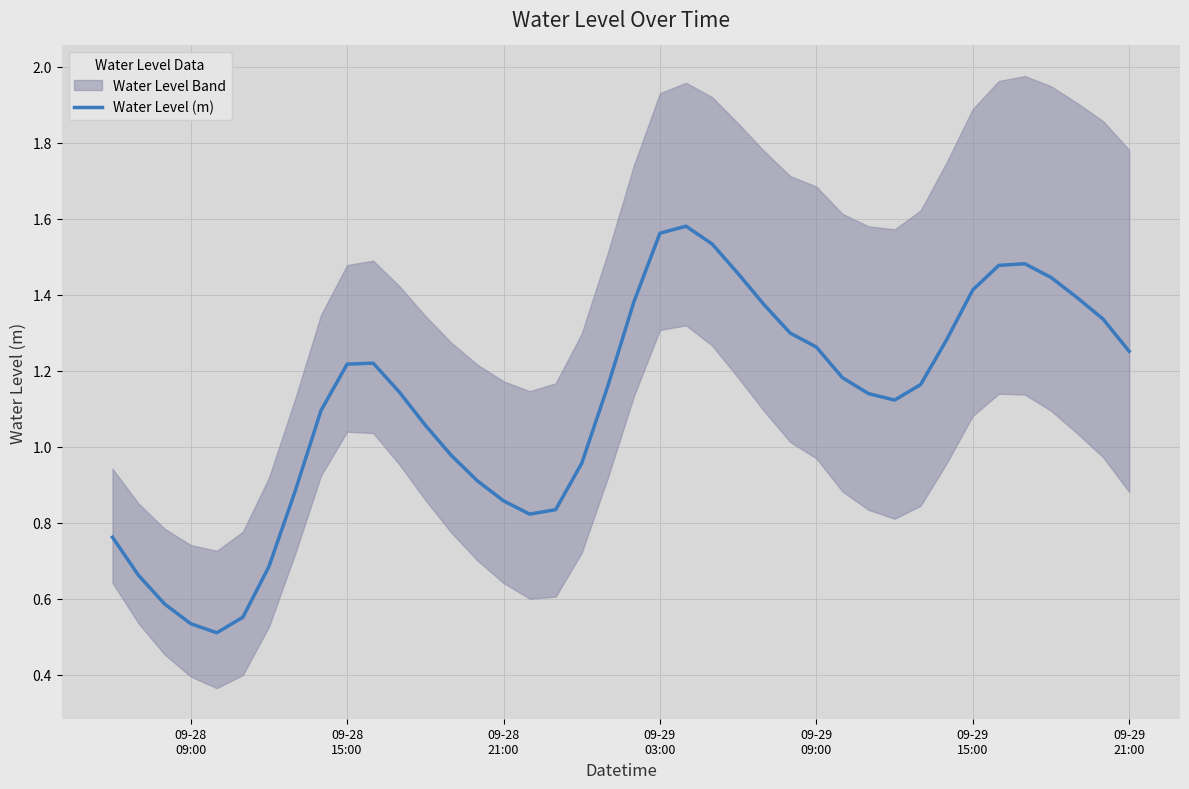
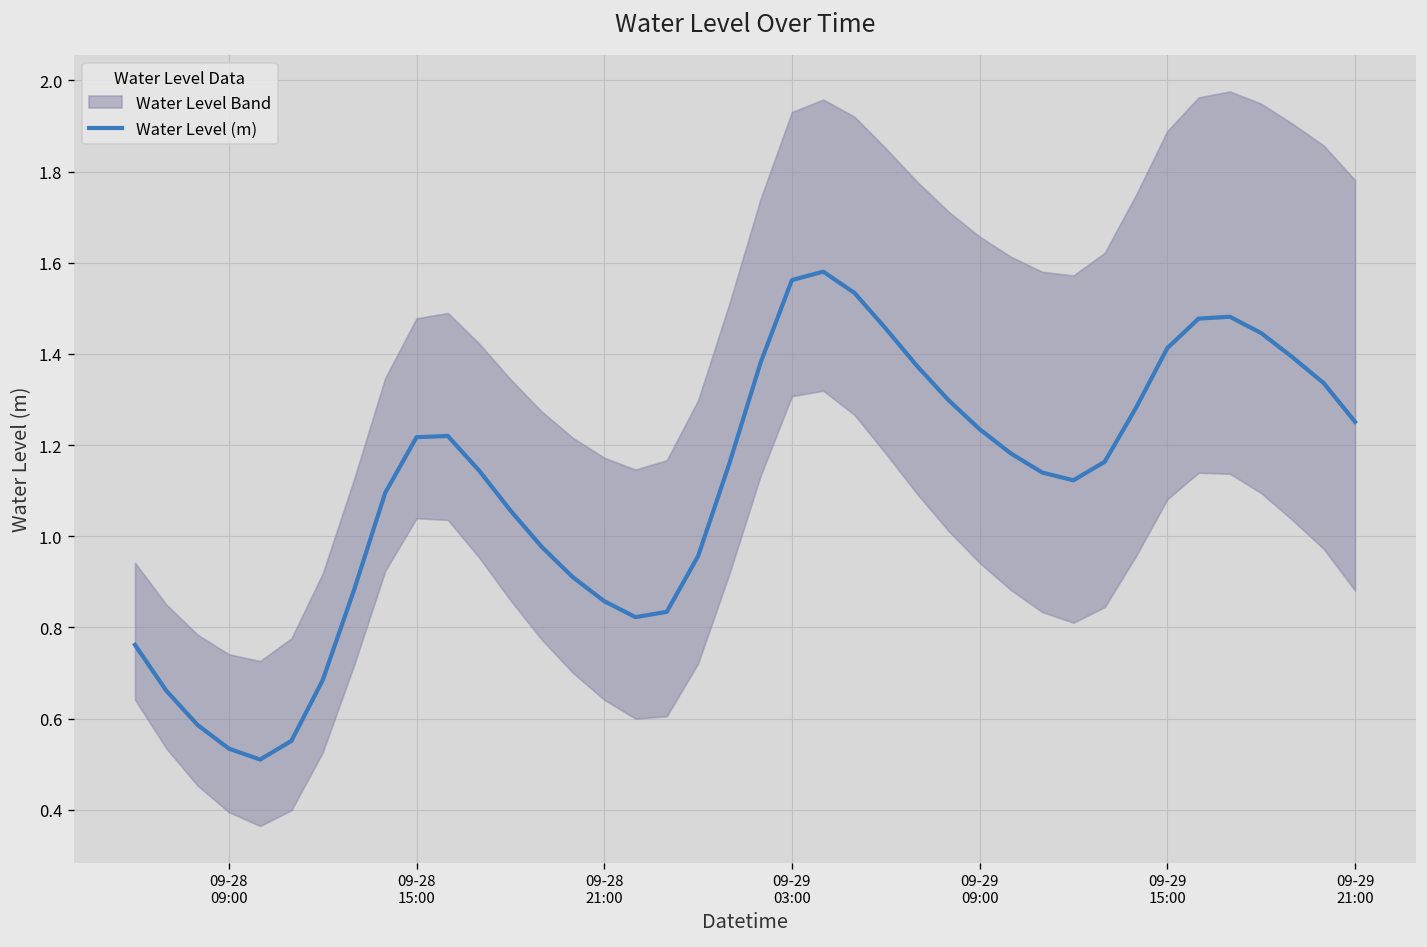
Water Level (m), 09-29 09:00: 1.26 -> 1.23
